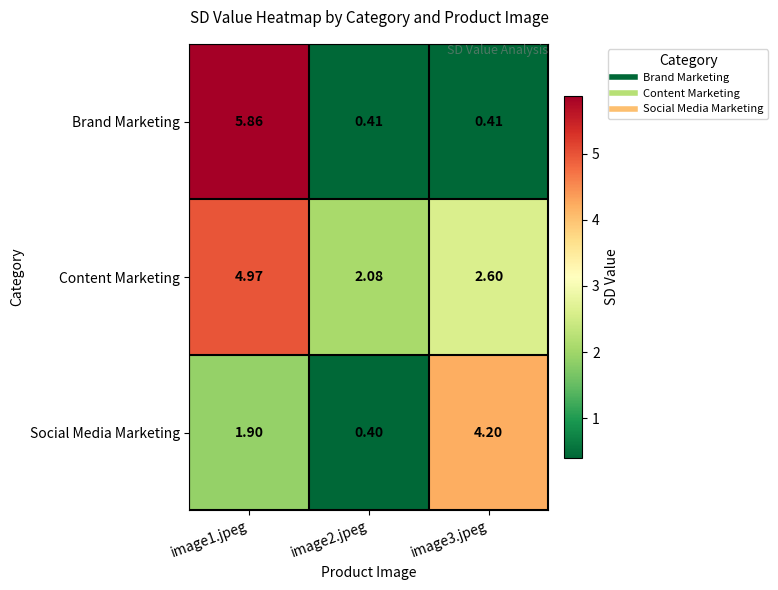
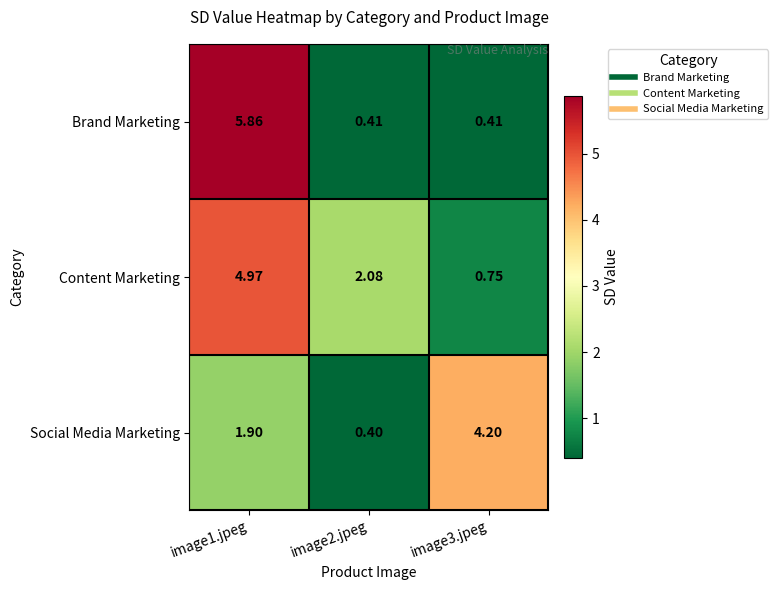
Content Marketing, image3.jpeg: 2.60 -> 0.75
